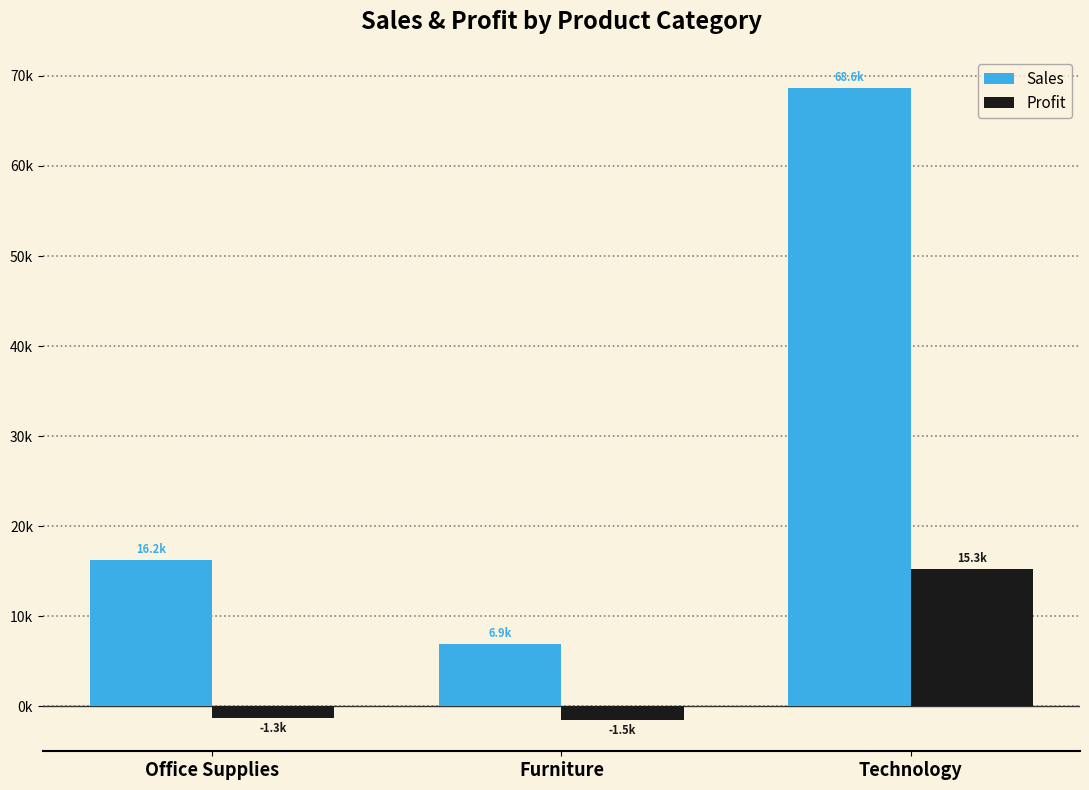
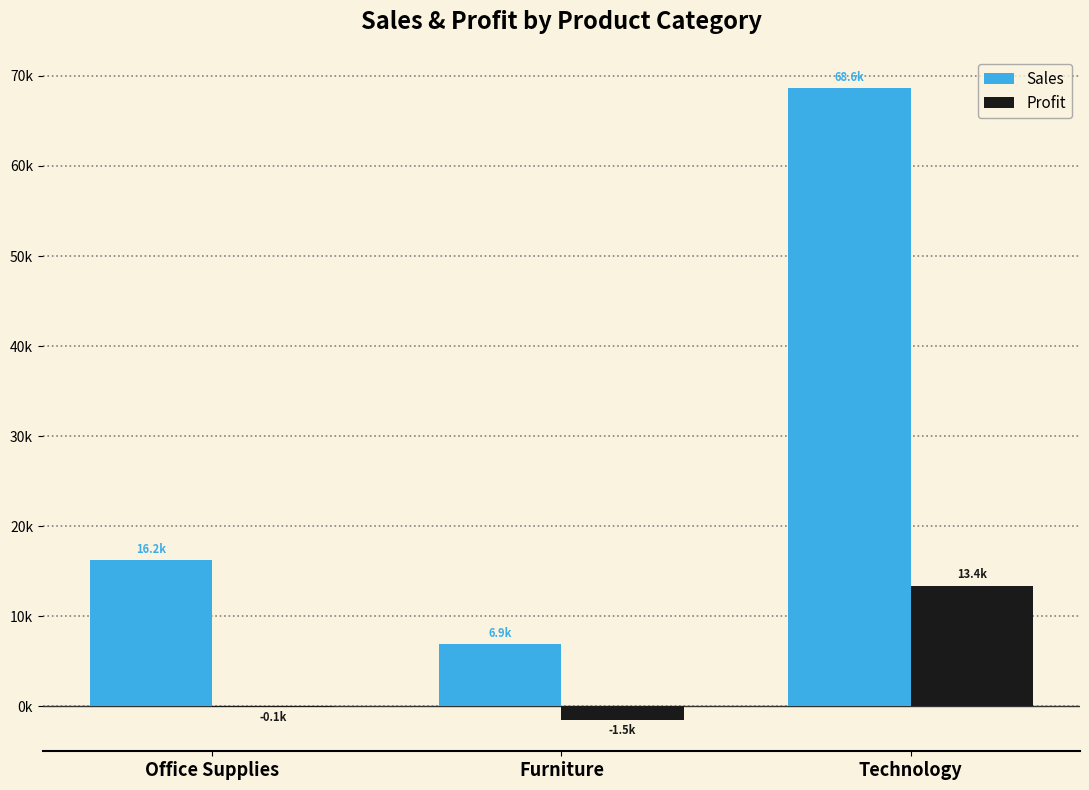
Profit, Office Supplies: -1.3k -> -0.1k
Profit, Technology: 15.3k -> 13.4k
